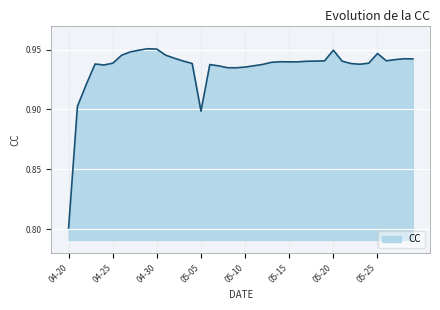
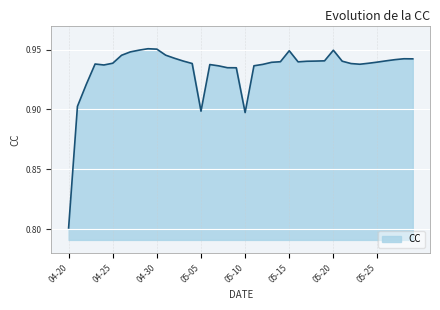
05-10: 0.935 -> 0.897
05-15: 0.940 -> 0.949
05-25: 0.947 -> 0.940
